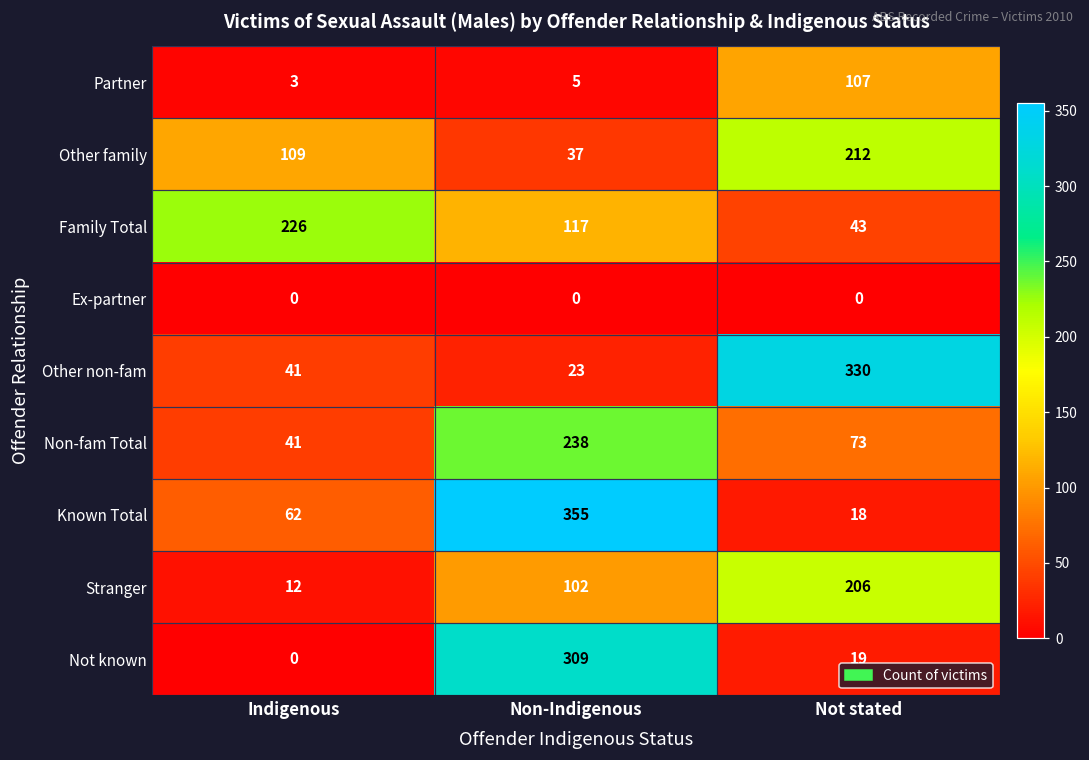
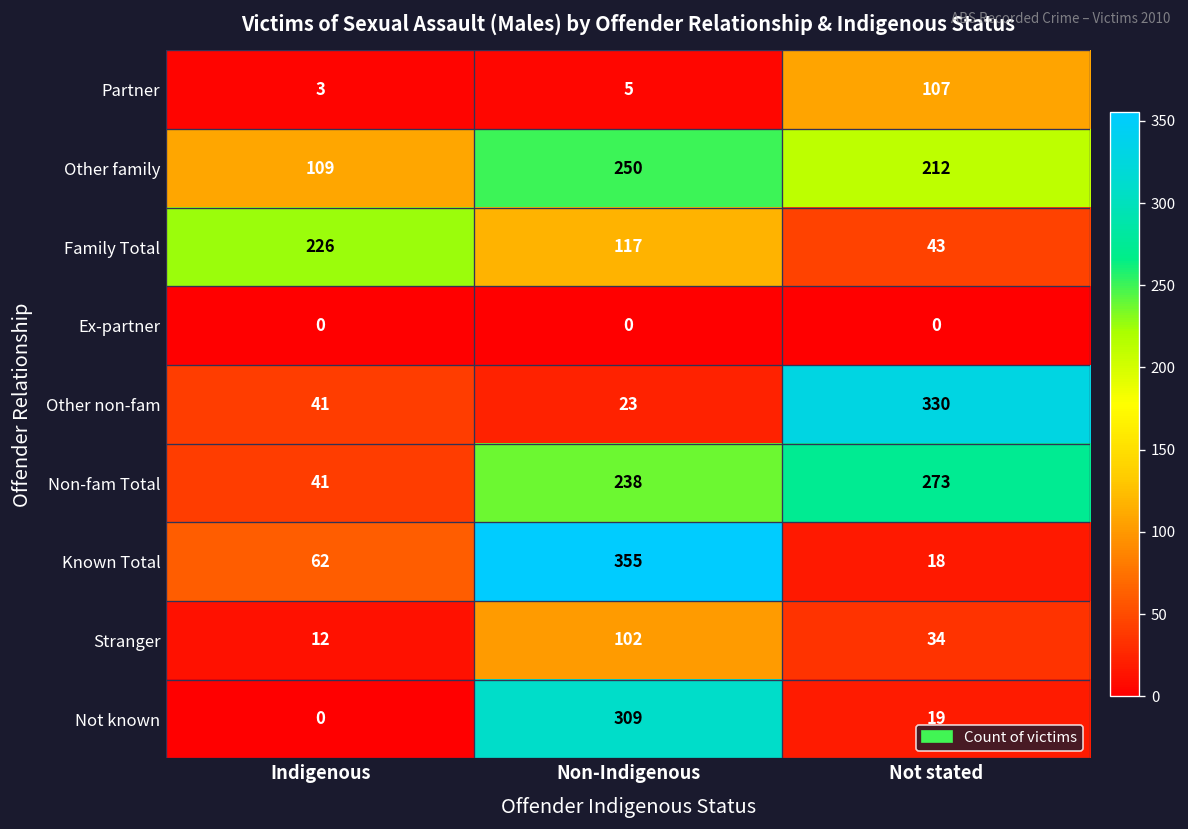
Other family, Non-Indigenous: 37 -> 250
Non-fam Total, Not stated: 73 -> 273
Stranger, Not stated: 206 -> 34
